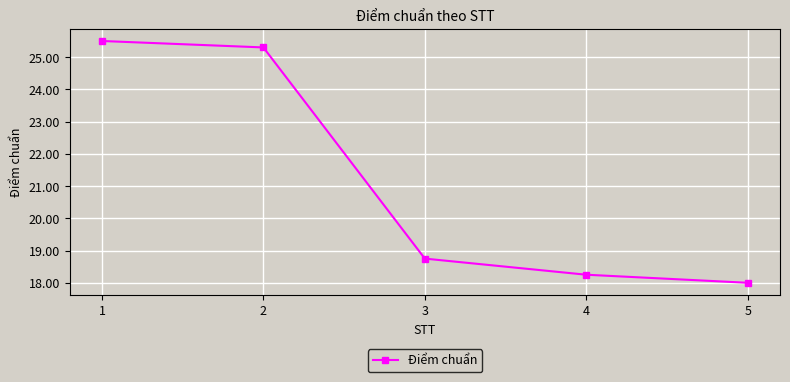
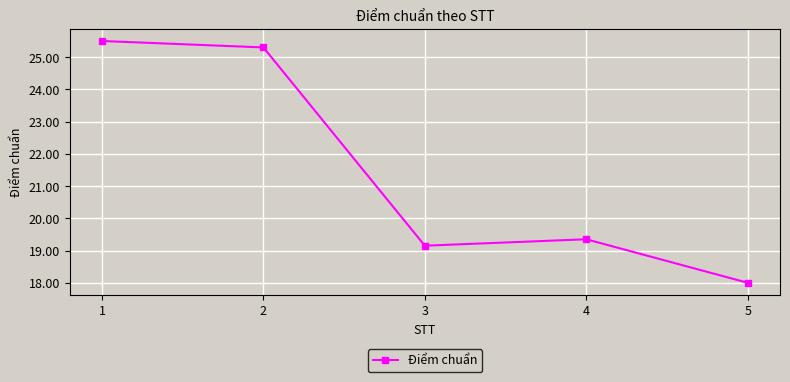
3: 18.8 -> 19.2
4: 18.3 -> 19.4
